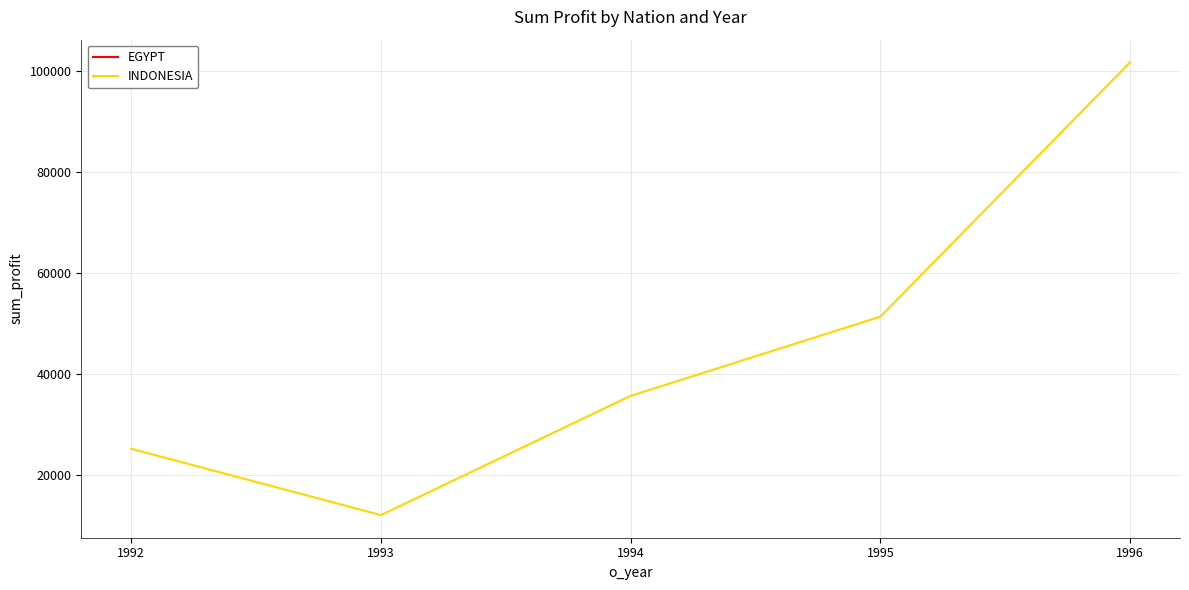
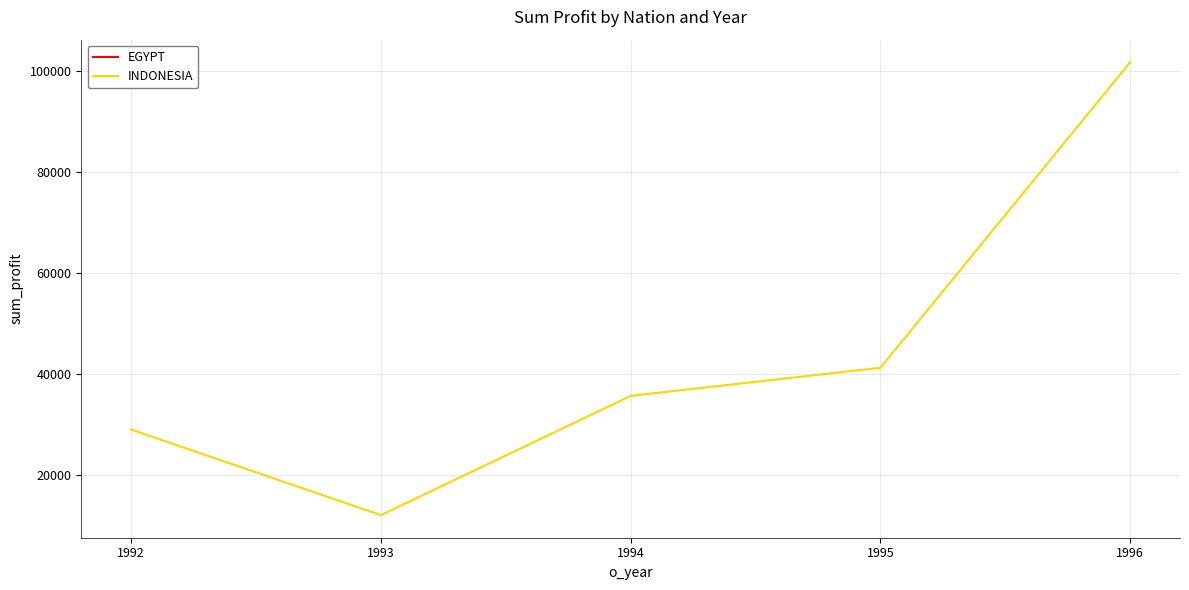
INDONESIA, 1992: 25000 -> 29000
INDONESIA, 1995: 51000 -> 41000
